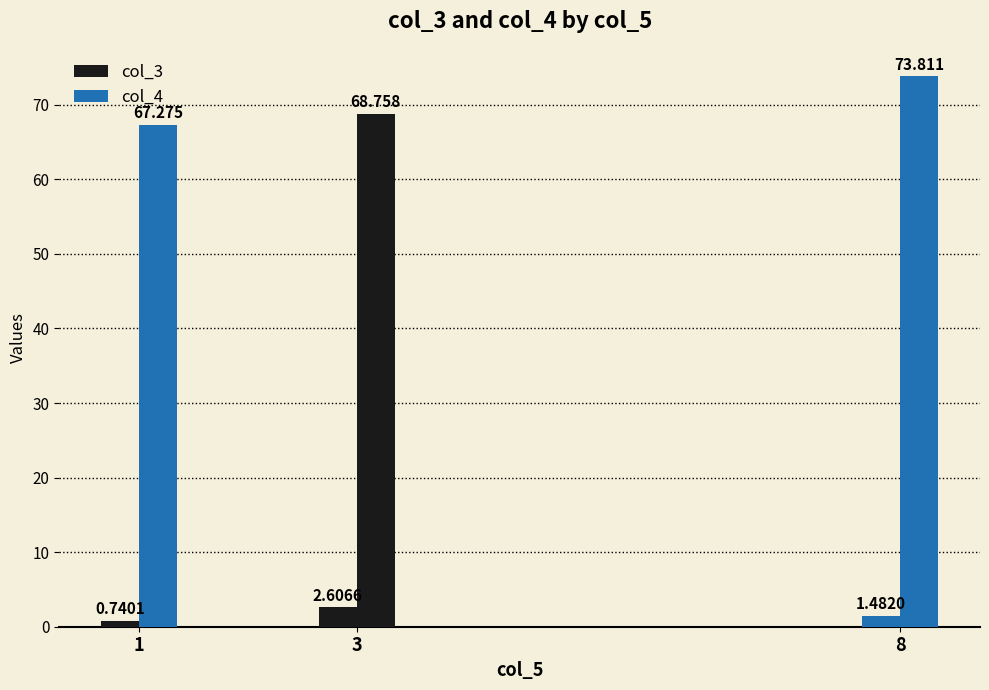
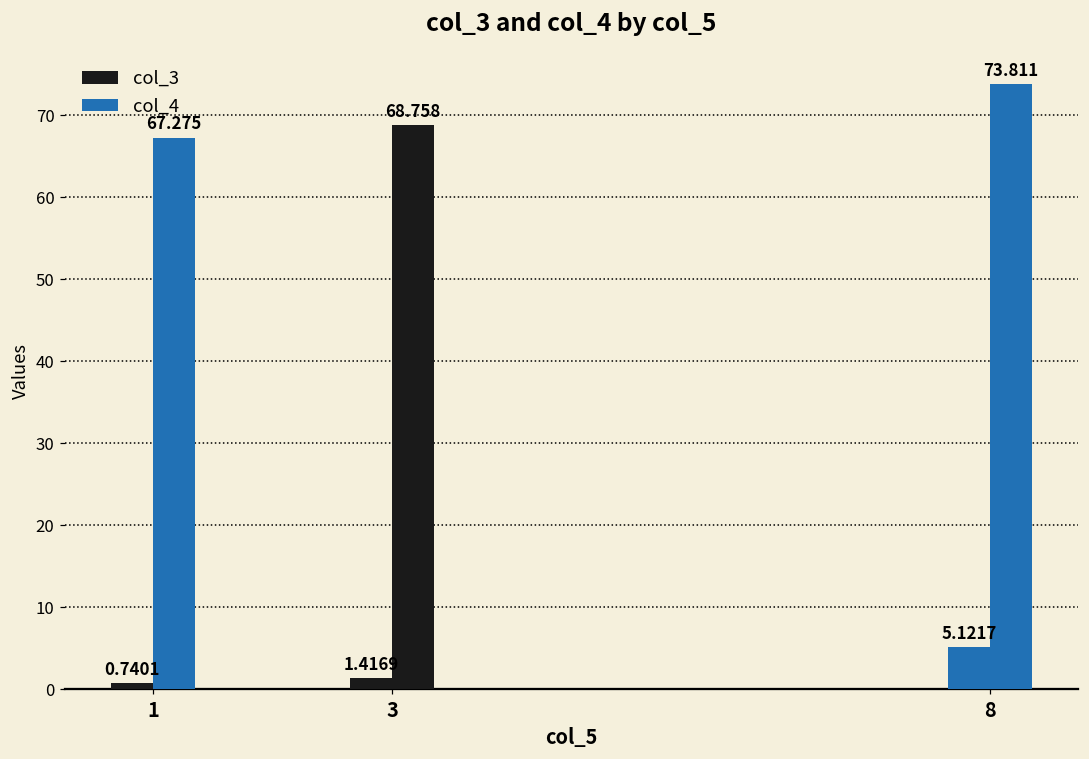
col_3, 3: 2.6066 -> 1.4169
col_3, 8: 1.4820 -> 5.1217
